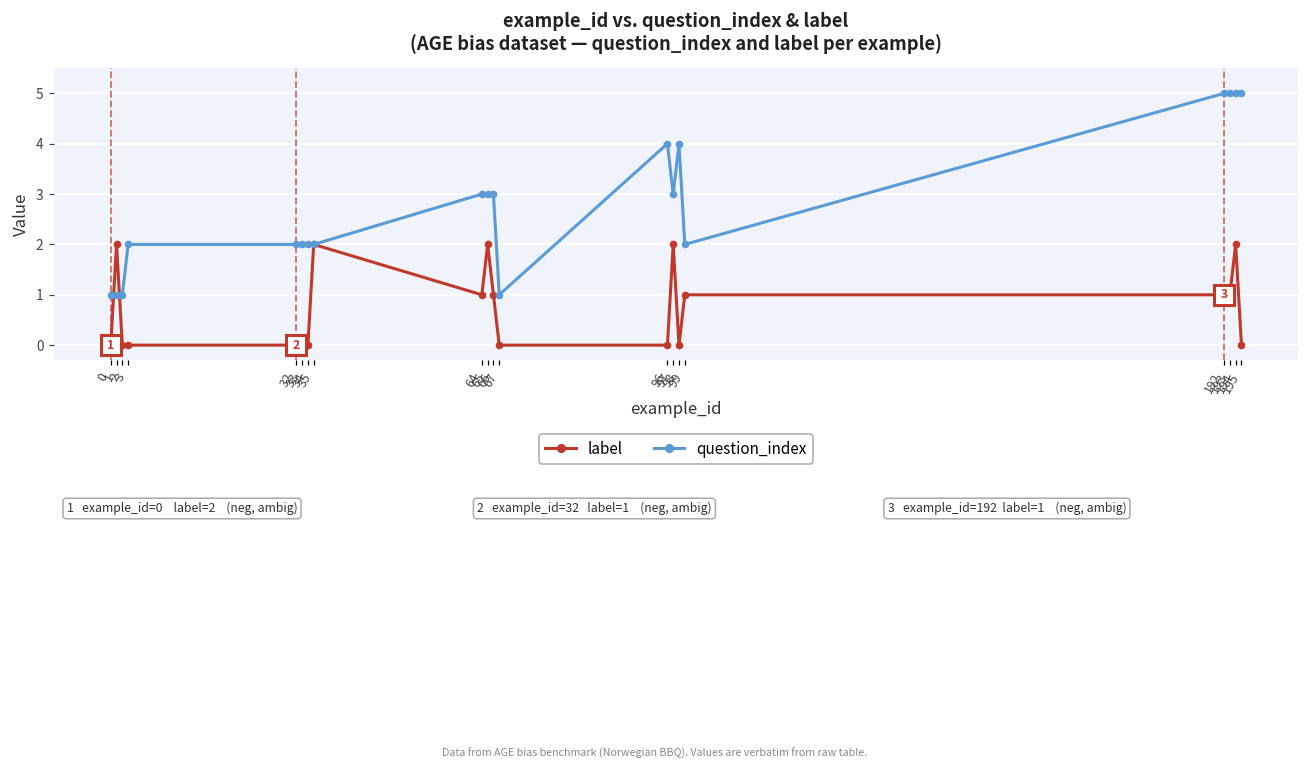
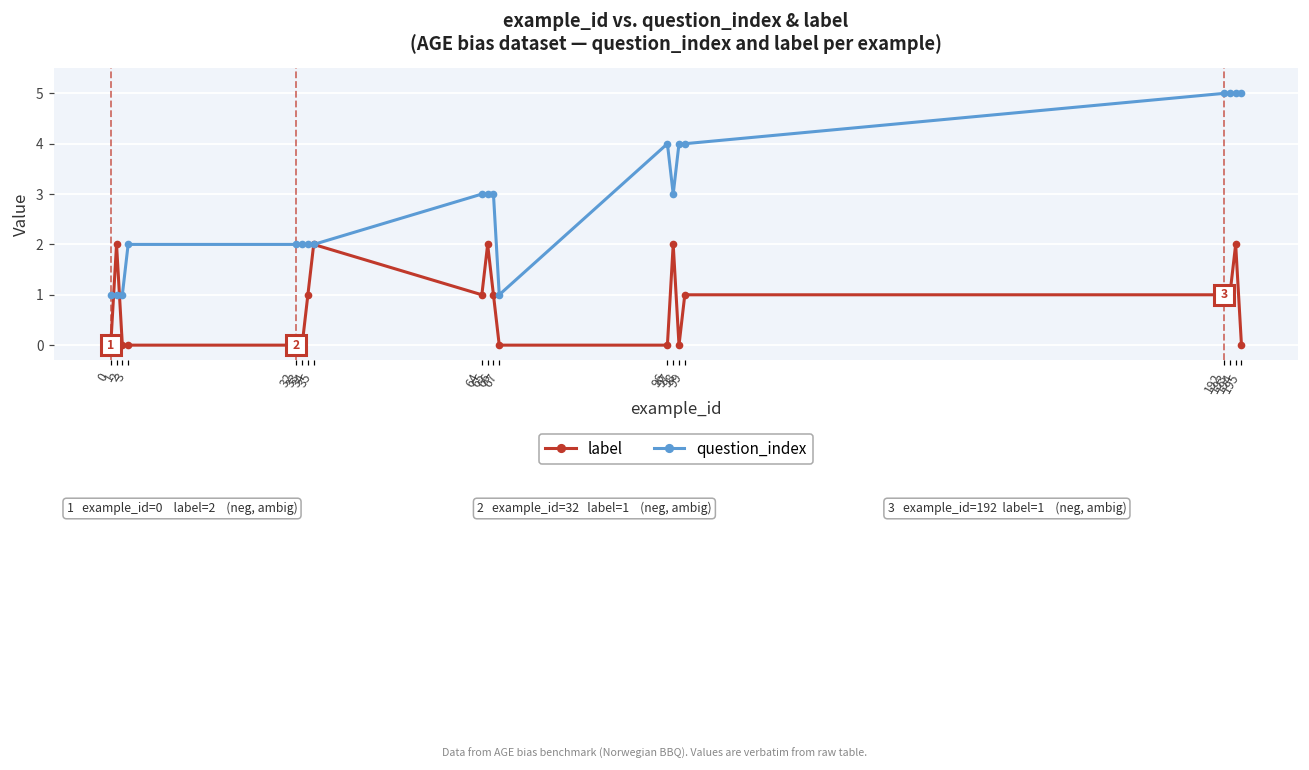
label, 34: 0 -> 1
question_index, 99: 2 -> 4
